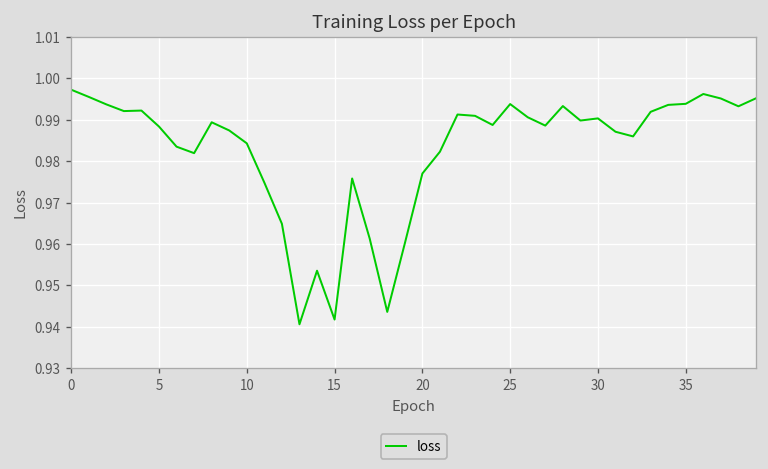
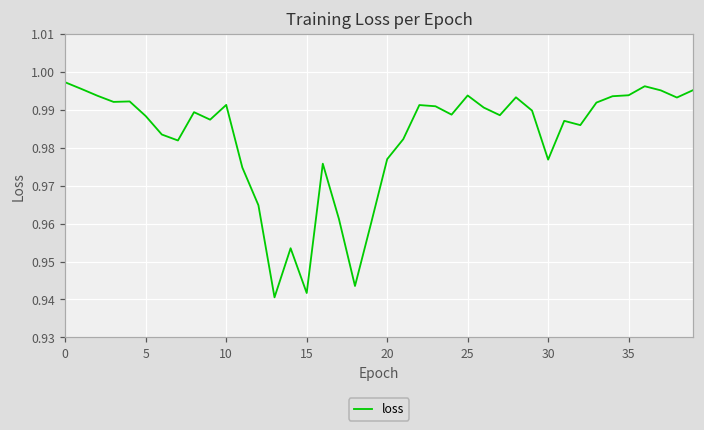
10: 0.984 -> 0.991
30: 0.990 -> 0.977
